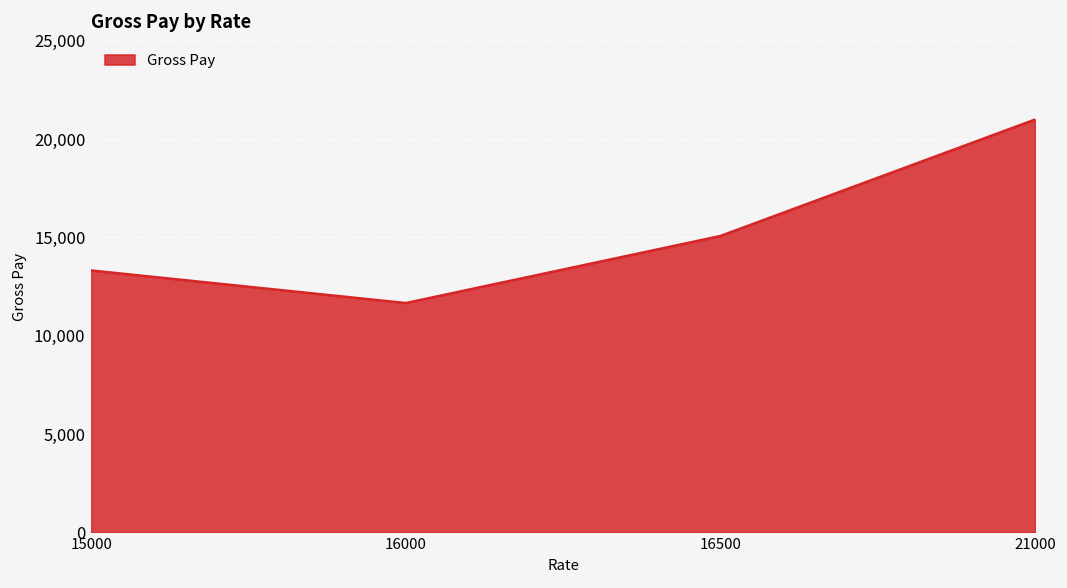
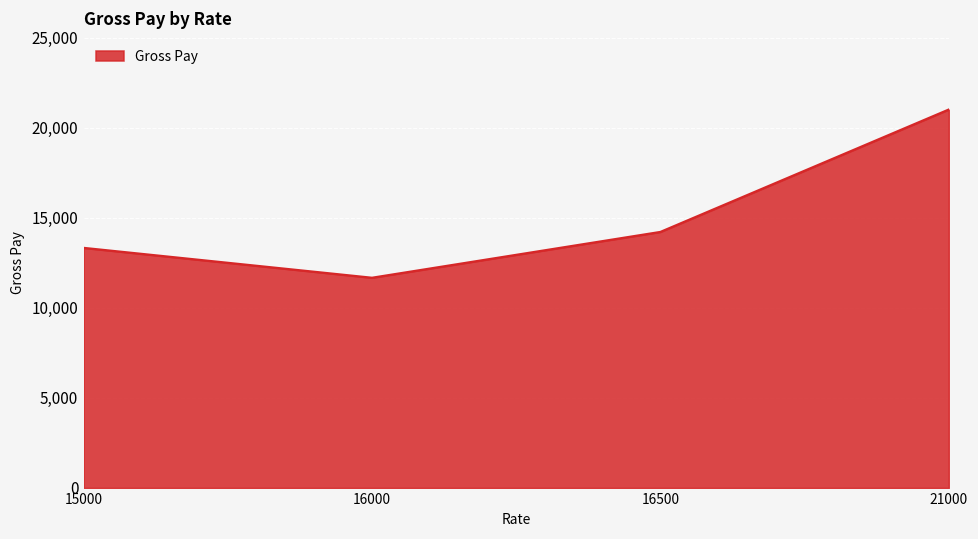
16500: 15,100 -> 14,200
